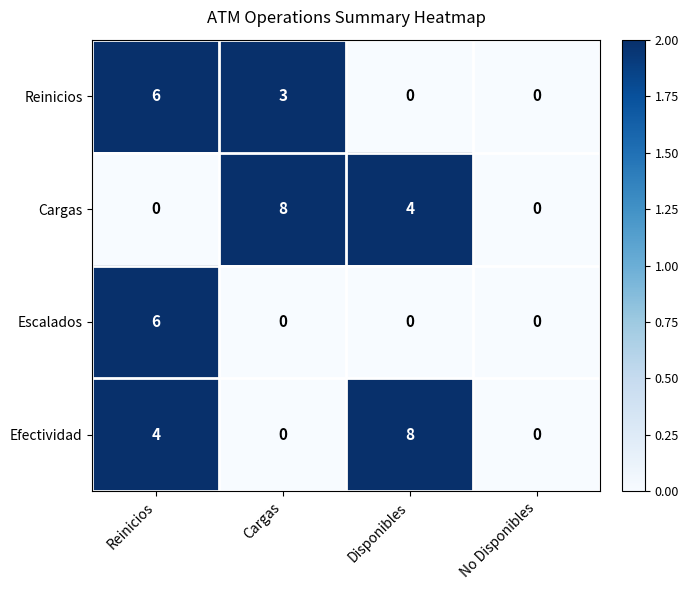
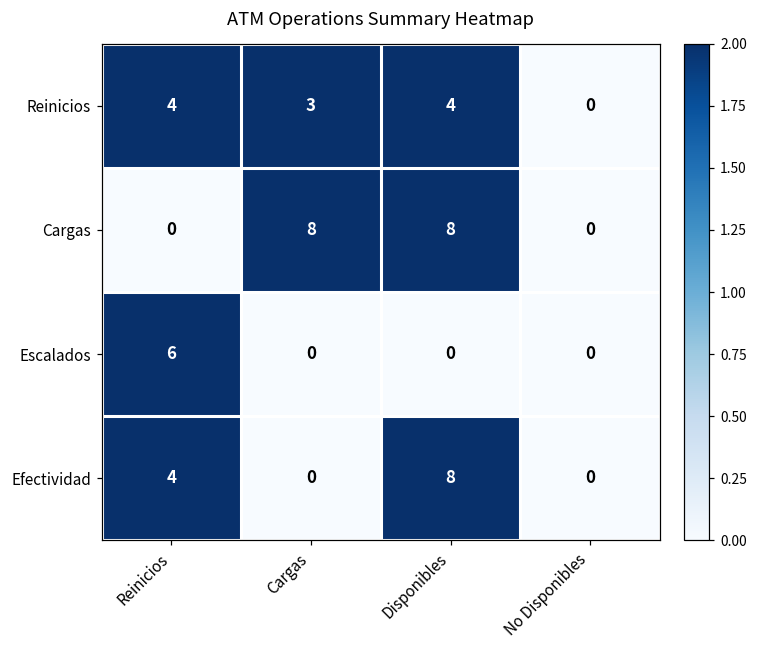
Reinicios, Reinicios: 6 -> 4
Reinicios, Disponibles: 0 -> 4
Cargas, Disponibles: 4 -> 8
